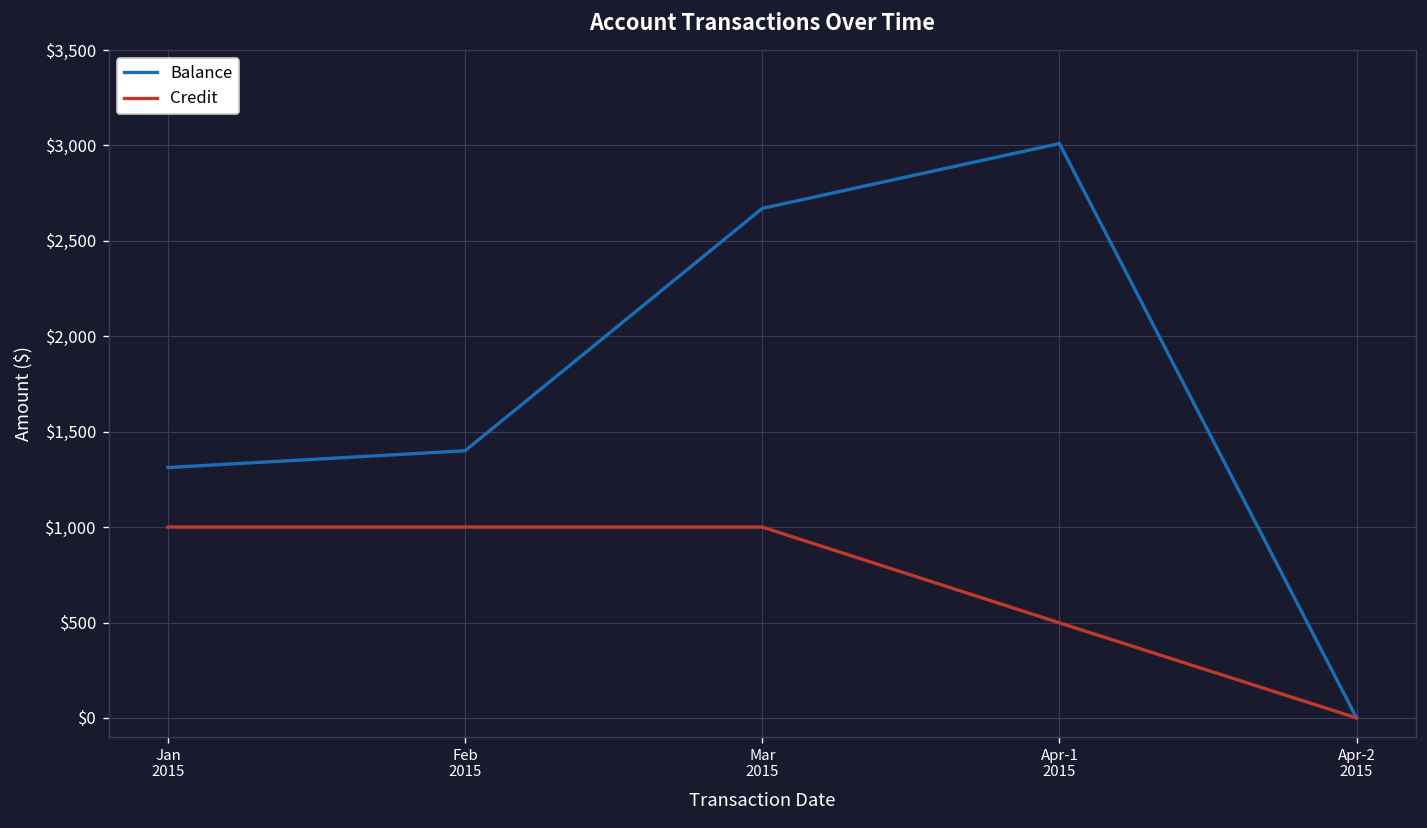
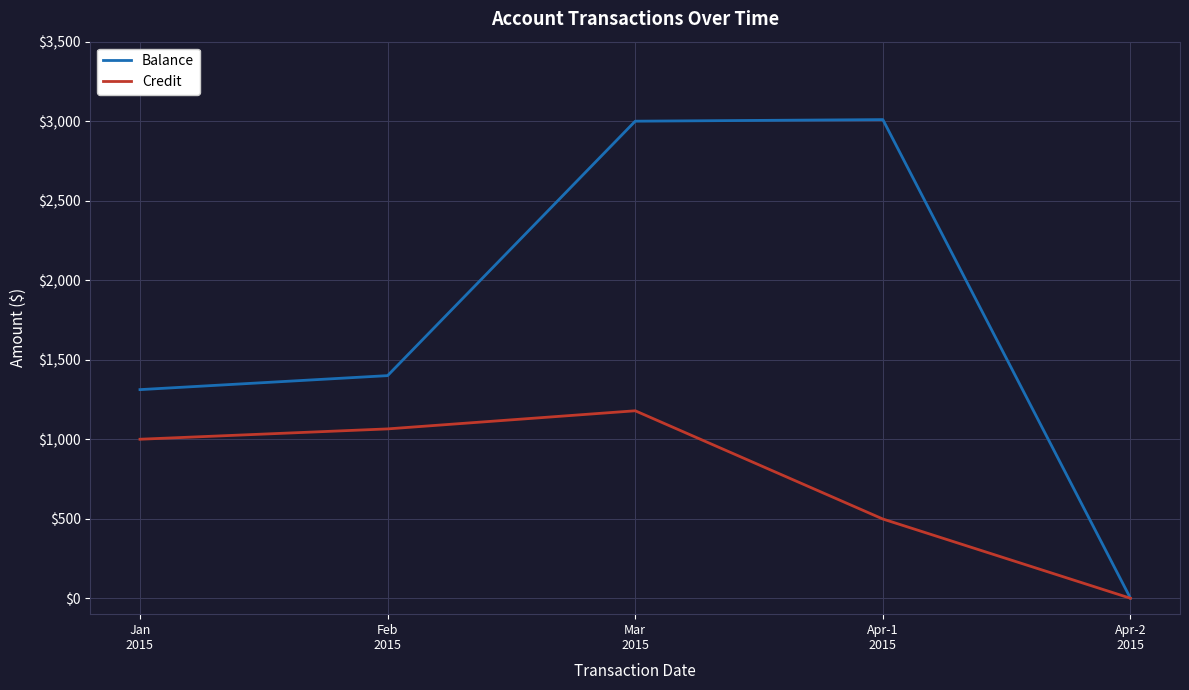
Credit, Feb 2015: $1,000 -> $1,070
Balance, Mar 2015: $2,670 -> $3,000
Credit, Mar 2015: $1,000 -> $1,180
